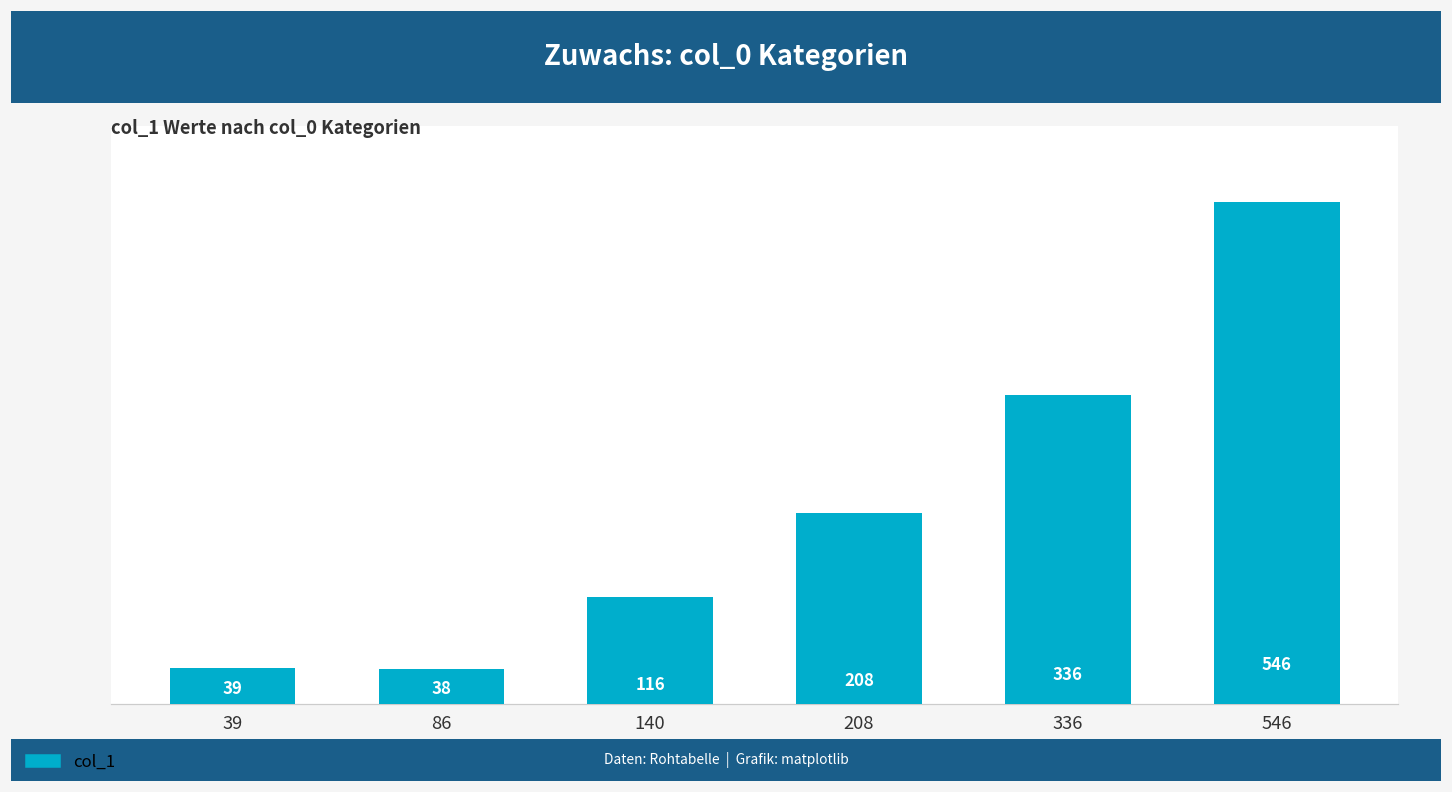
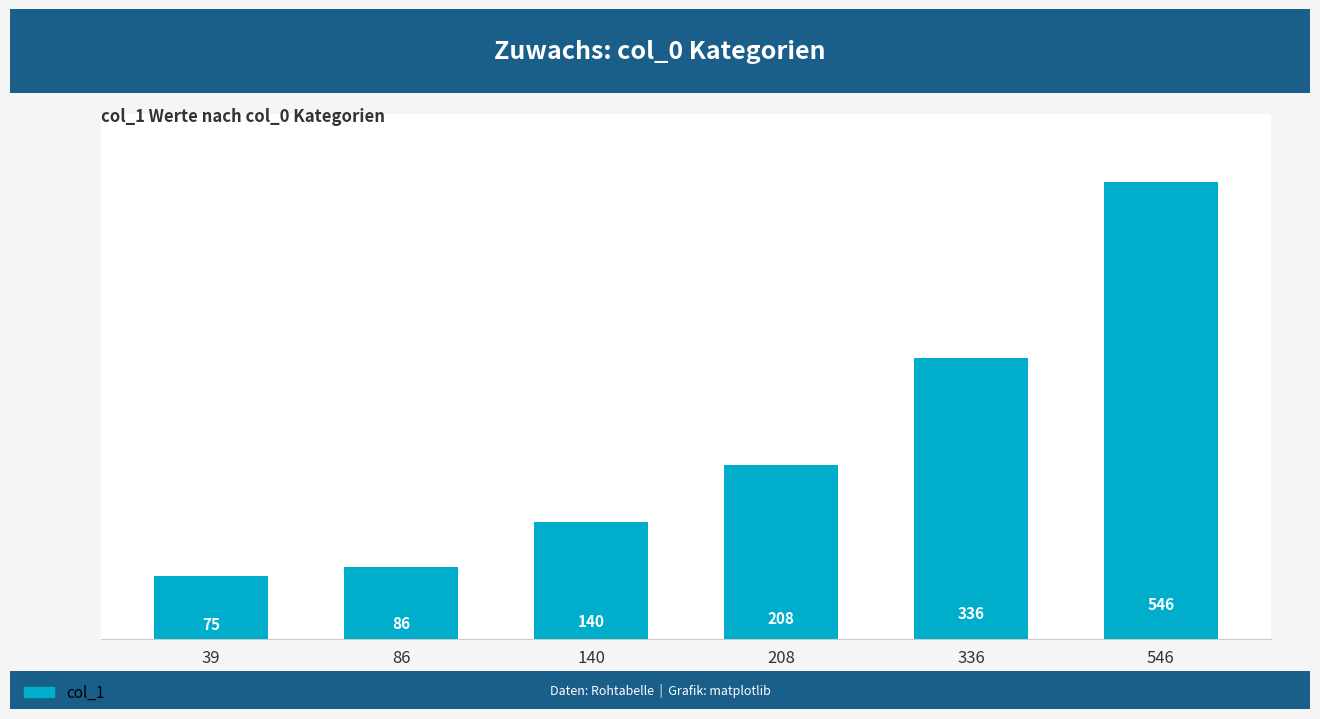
39: 39 -> 75
86: 38 -> 86
140: 116 -> 140
